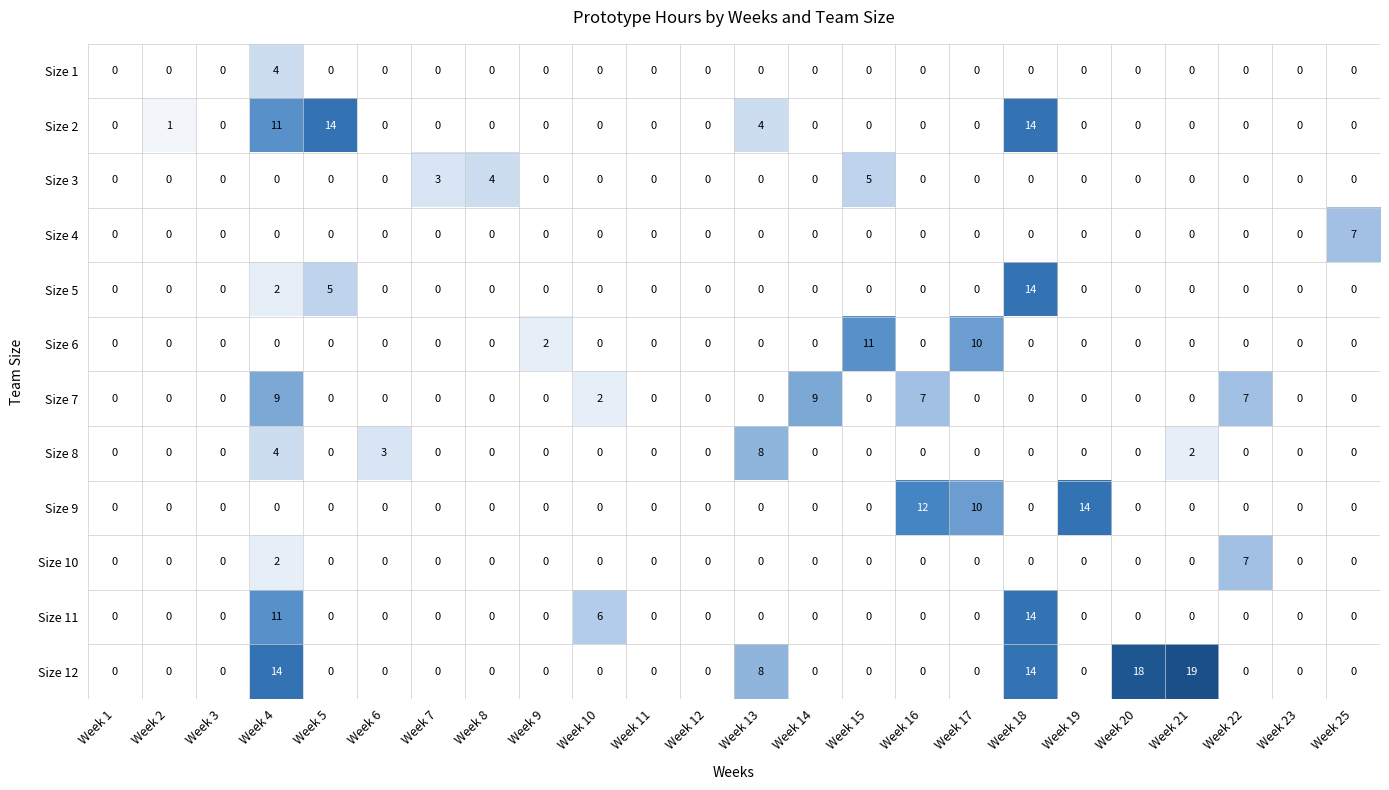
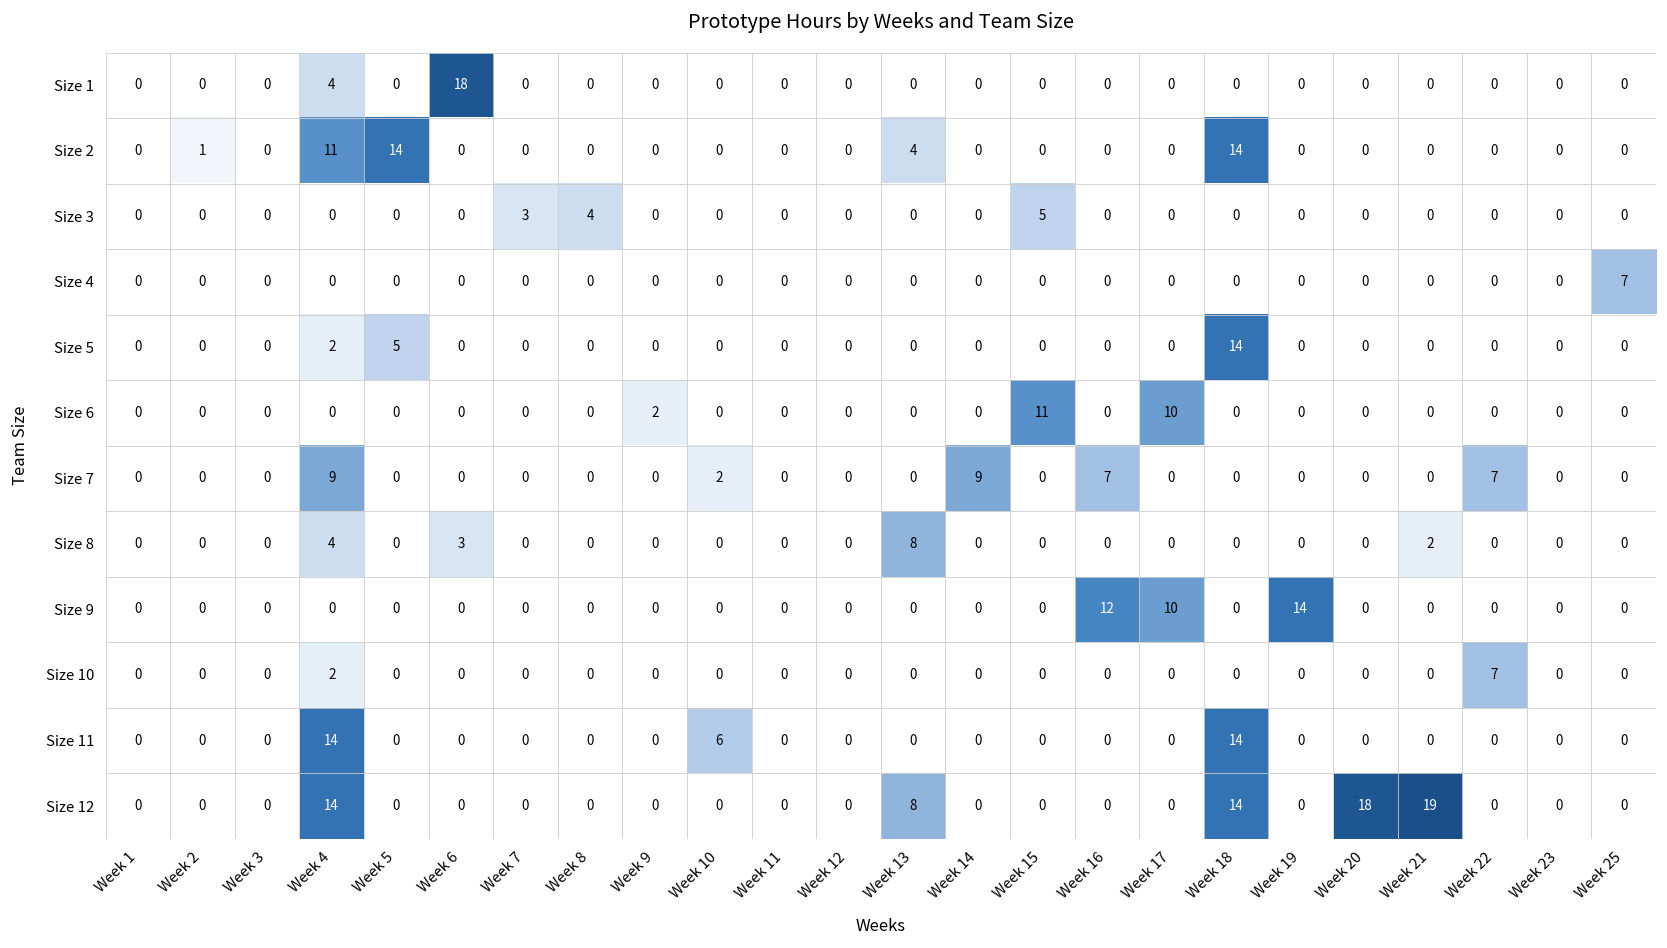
Size 1, Week 6: 0 -> 18
Size 11, Week 4: 11 -> 14
